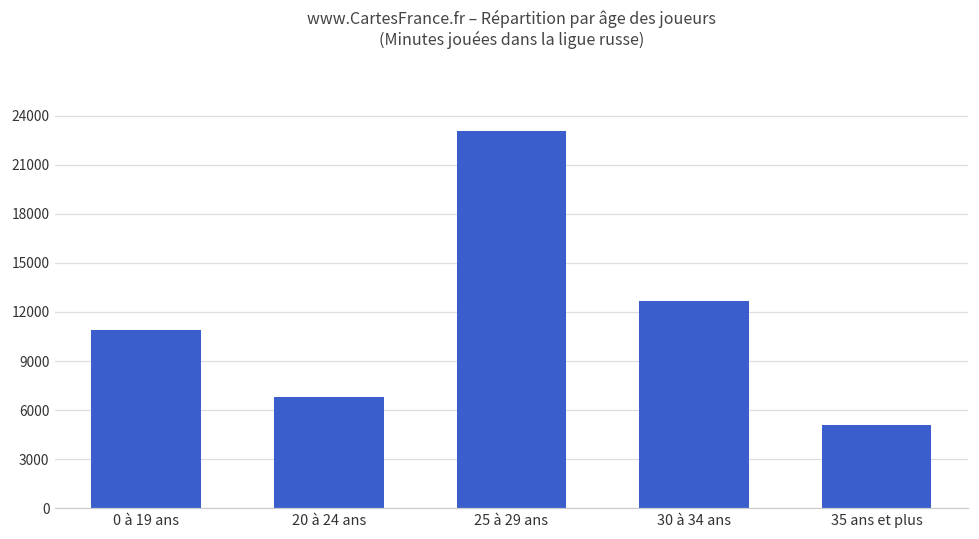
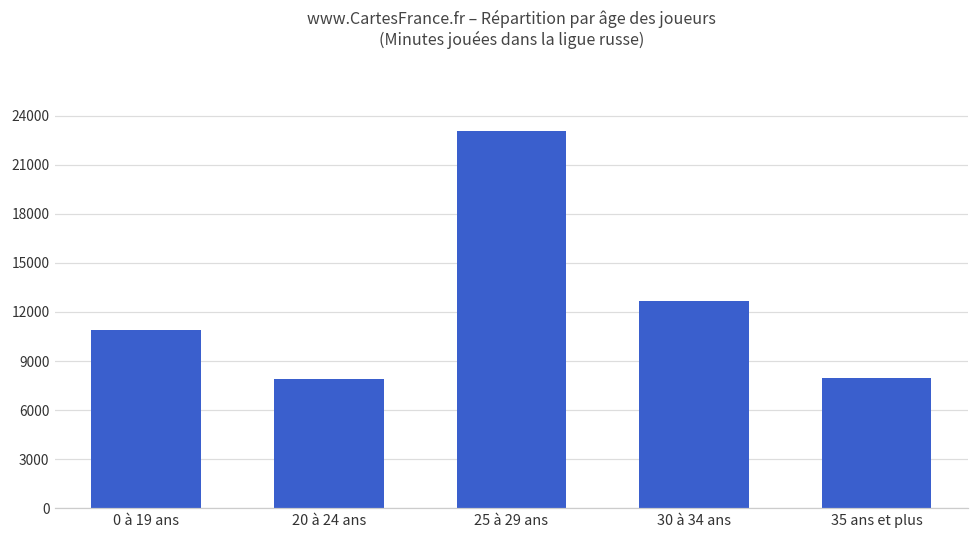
20 à 24 ans: 6800 -> 7900
35 ans et plus: 5100 -> 8000
